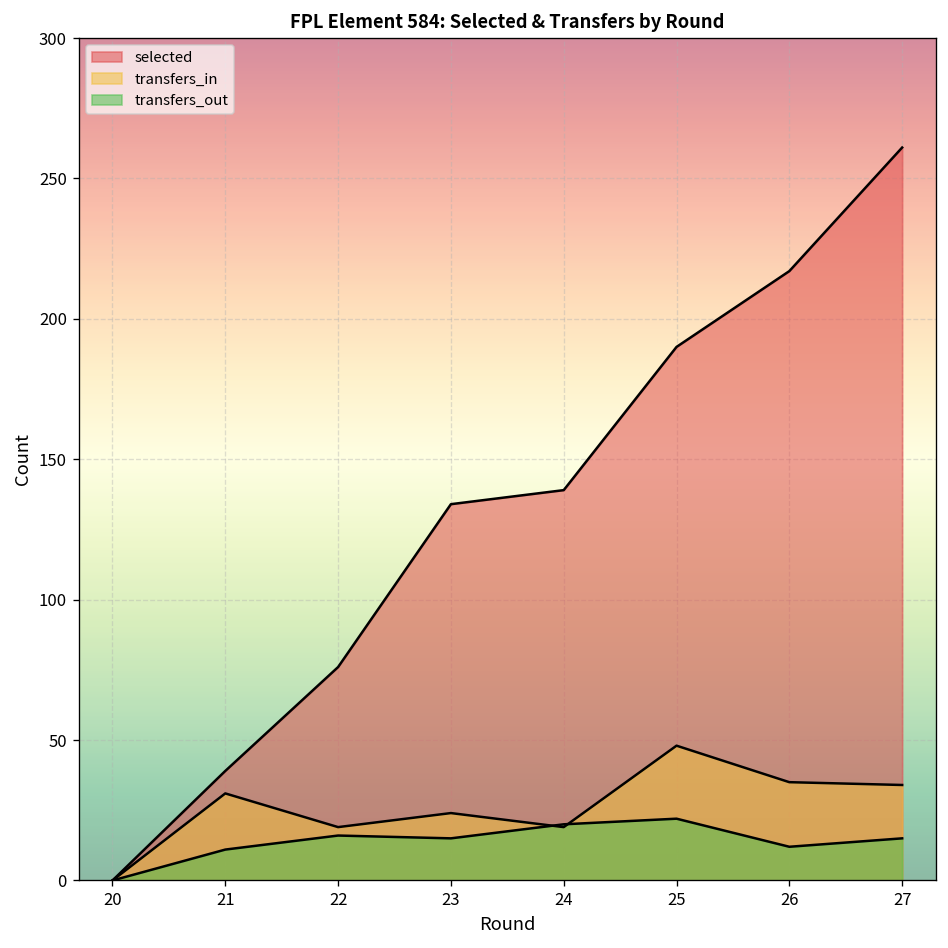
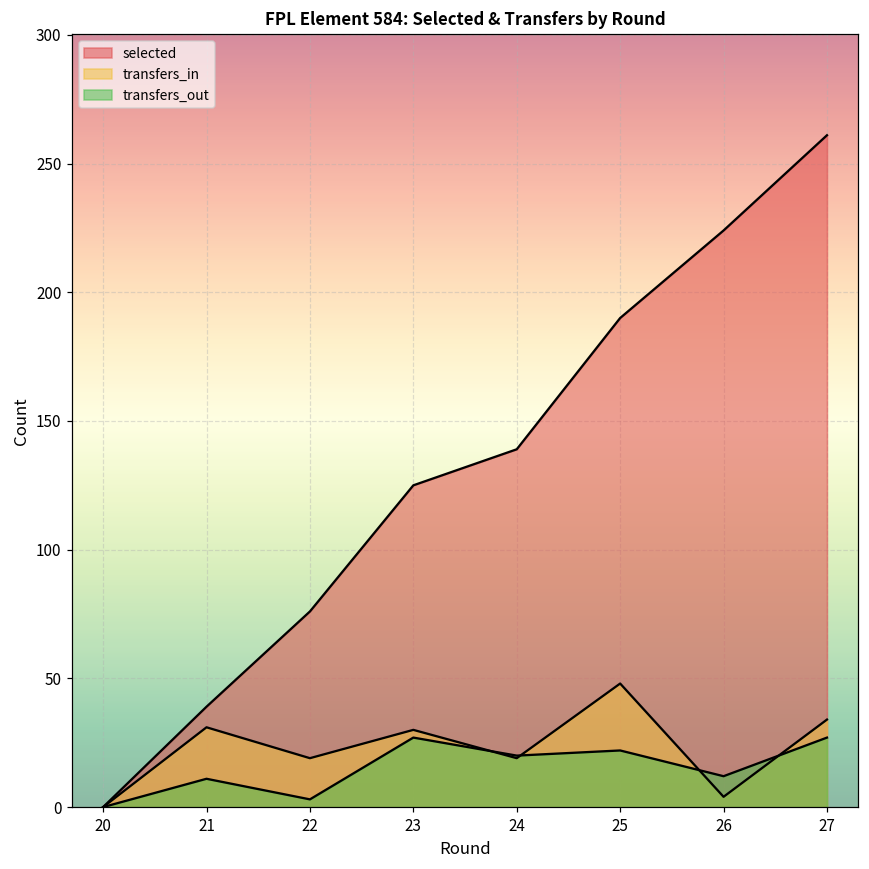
transfers_out, 22: 16 -> 3
selected, 23: 134 -> 125
transfers_in, 23: 24 -> 30
transfers_out, 23: 15 -> 27
selected, 26: 217 -> 224
transfers_in, 26: 35 -> 4
transfers_out, 27: 15 -> 27
